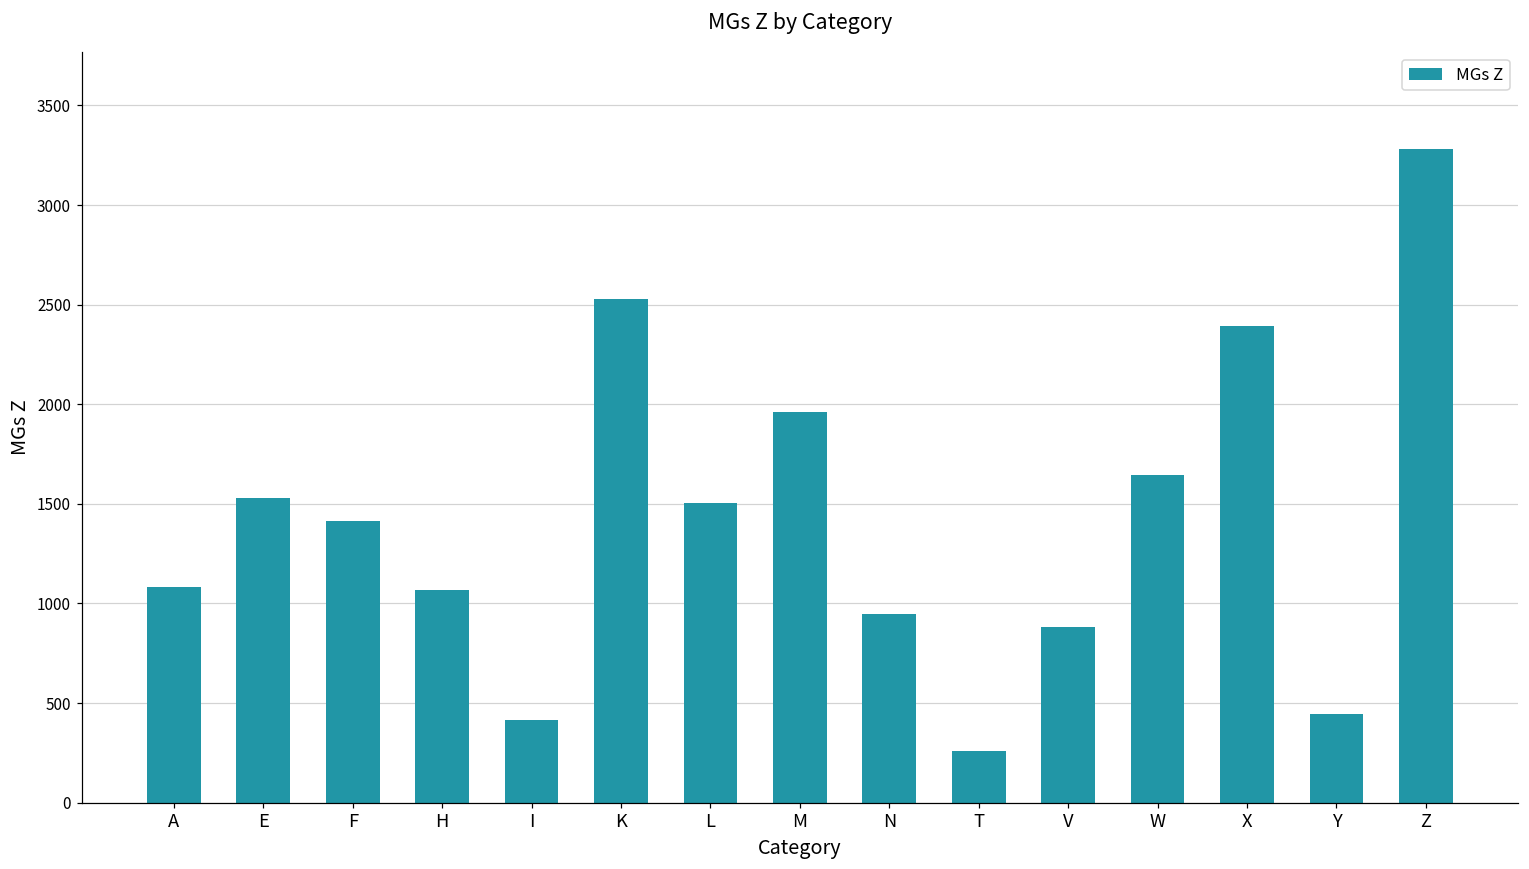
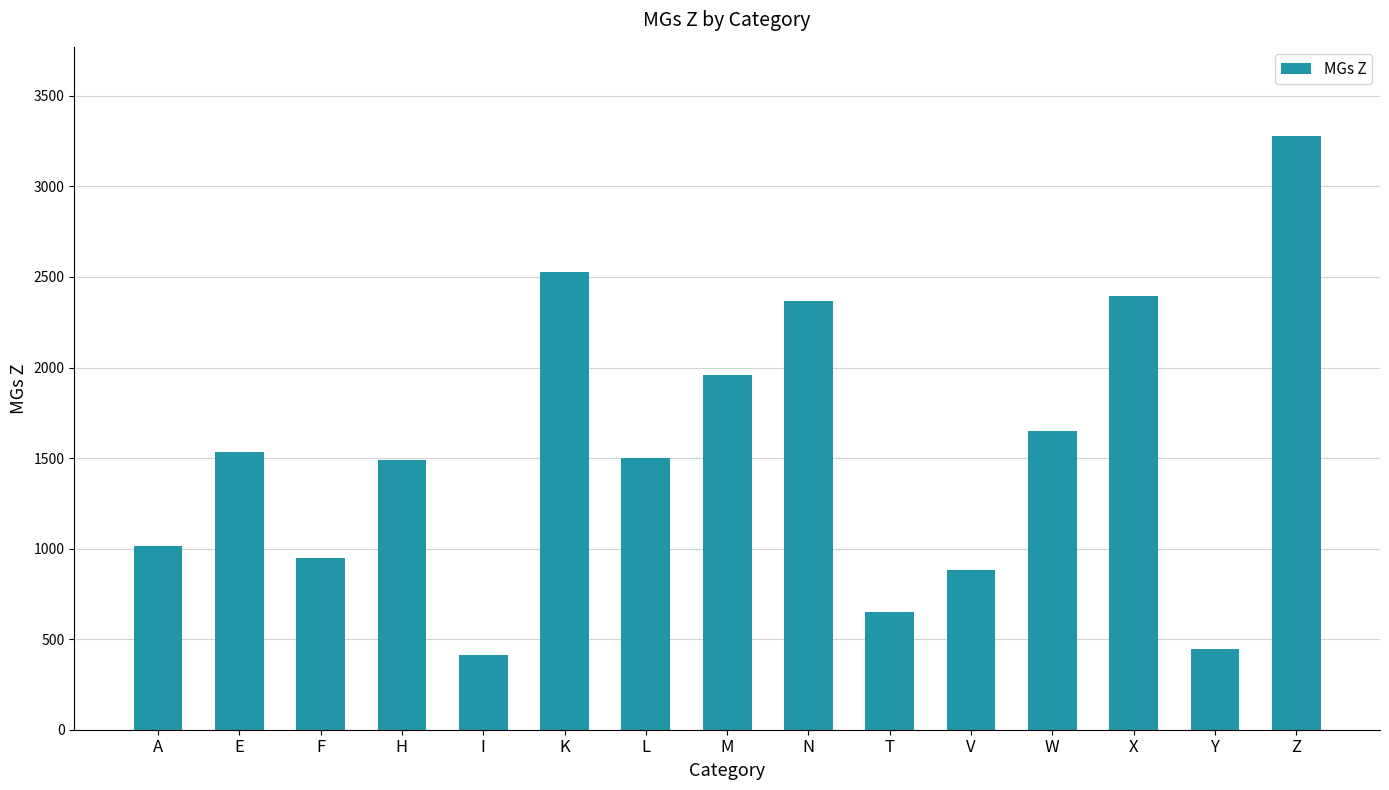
A: 1080 -> 1020
F: 1420 -> 950
H: 1070 -> 1490
N: 950 -> 2370
T: 260 -> 650
